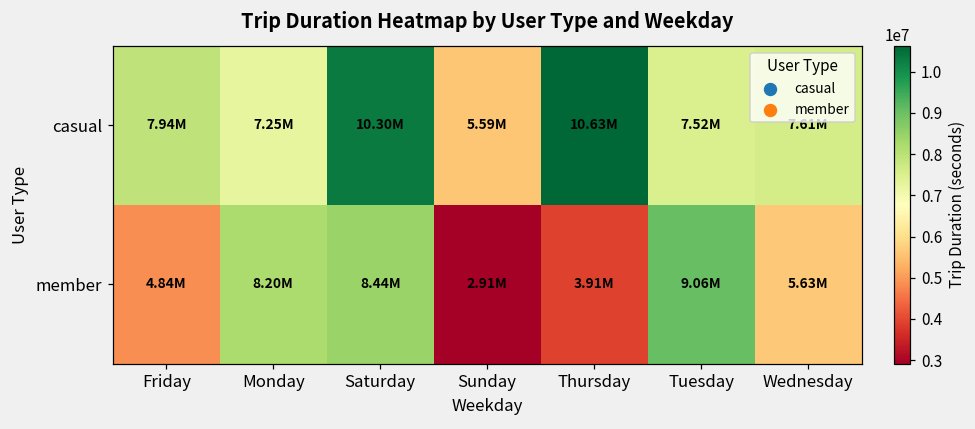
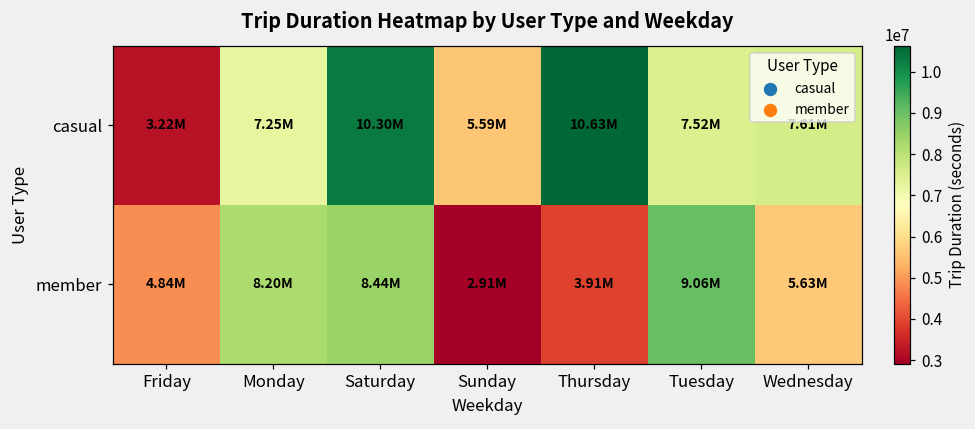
casual, Friday: 7.94M -> 3.22M
